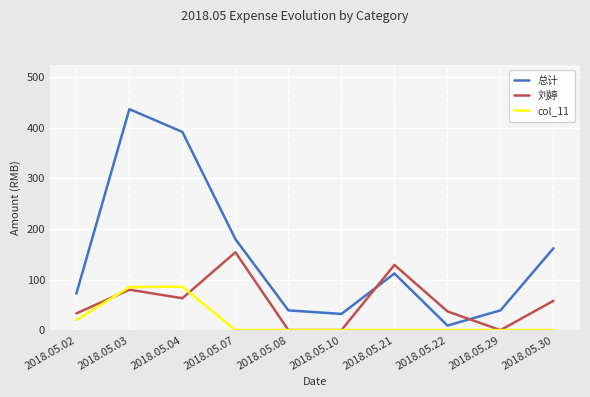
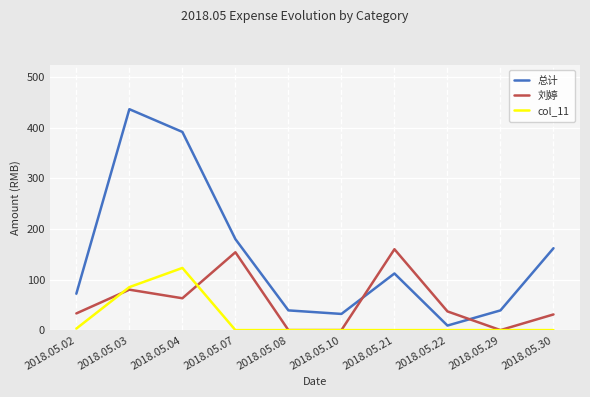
col_11, 2018.05.02: 20 -> 0
col_11, 2018.05.04: 90 -> 120
刘婷, 2018.05.21: 130 -> 160
刘婷, 2018.05.30: 60 -> 30
